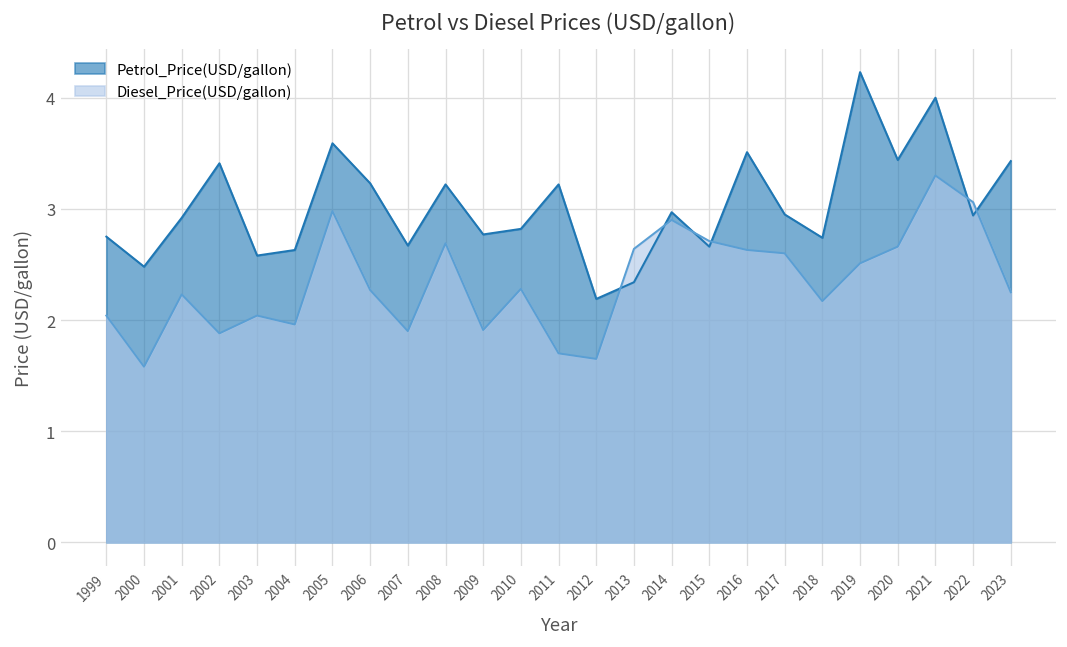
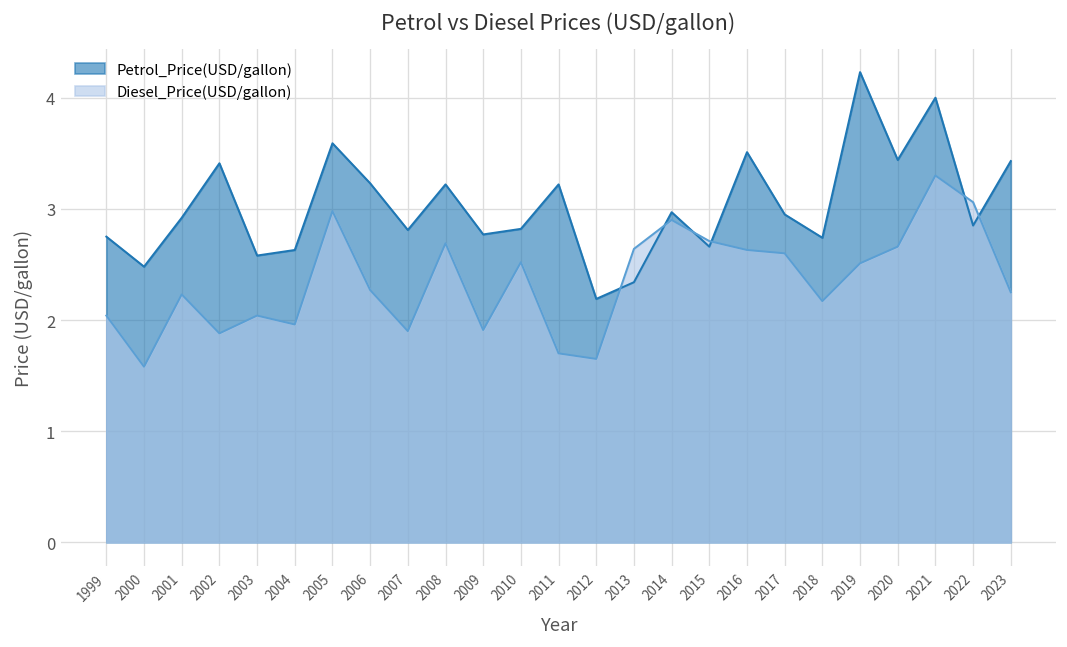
Petrol_Price(USD/gallon), 2007: 2.7 -> 2.8
Diesel_Price(USD/gallon), 2010: 2.3 -> 2.5
Petrol_Price(USD/gallon), 2022: 2.94 -> 2.85
